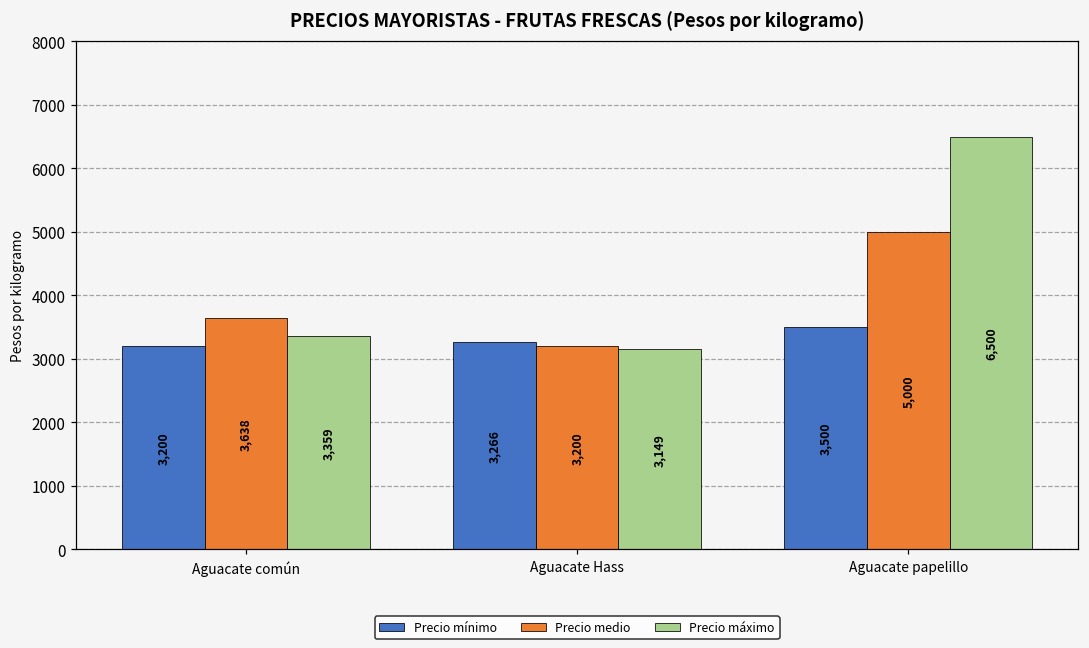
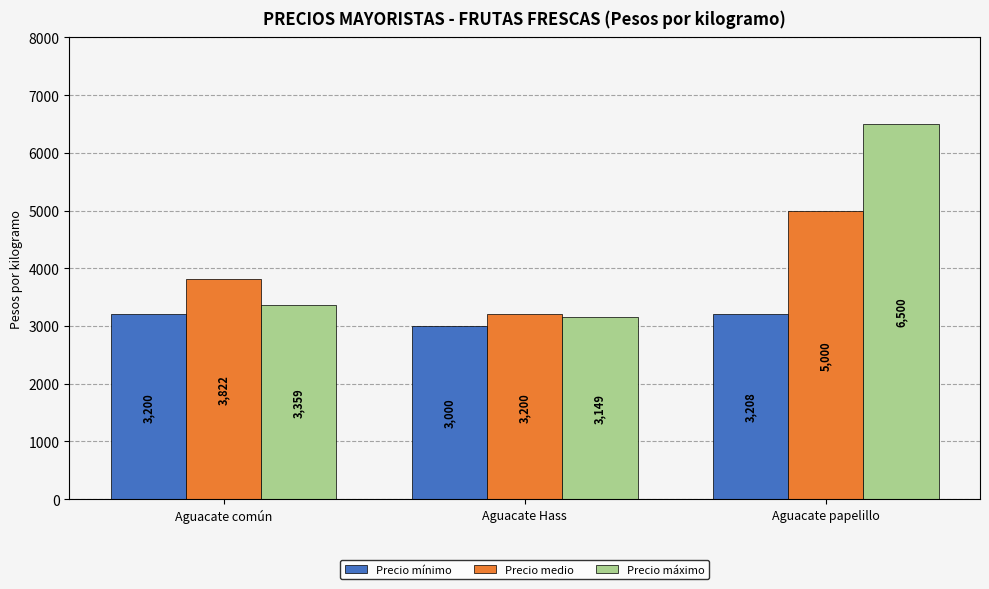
Precio medio, Aguacate común: 3,638 -> 3,822
Precio mínimo, Aguacate Hass: 3,266 -> 3,000
Precio mínimo, Aguacate papelillo: 3,500 -> 3,208
